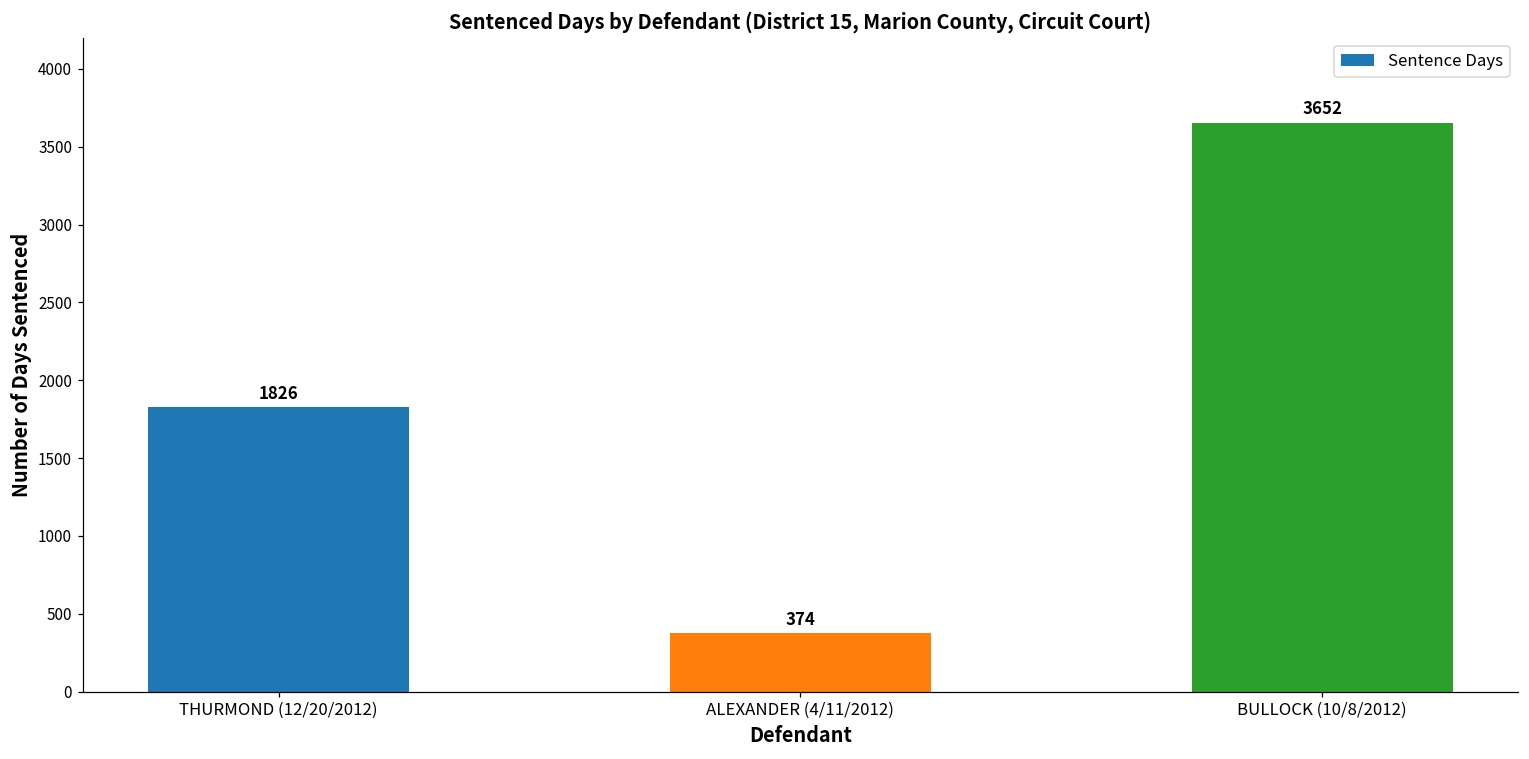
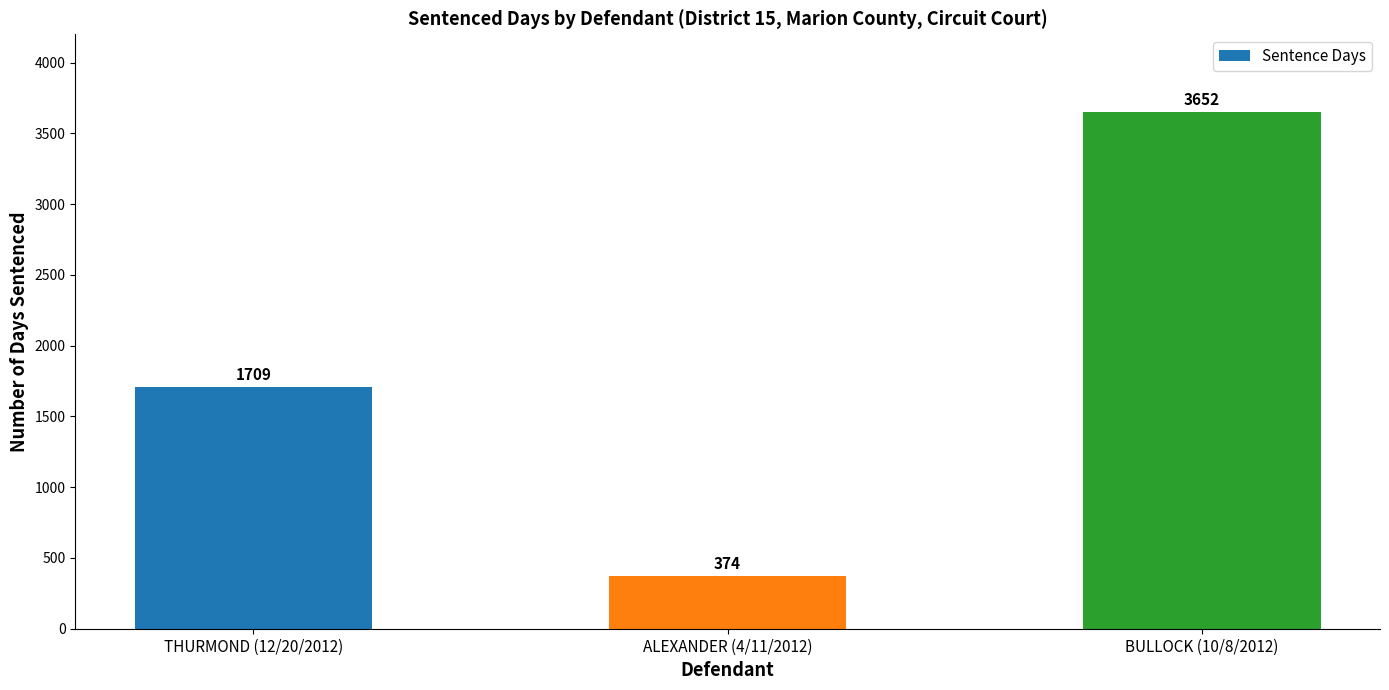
THURMOND (12/20/2012): 1826 -> 1709
